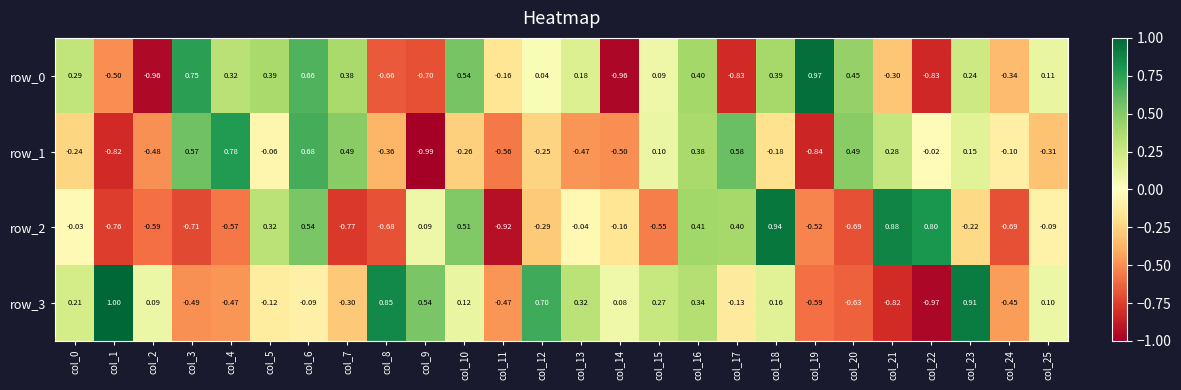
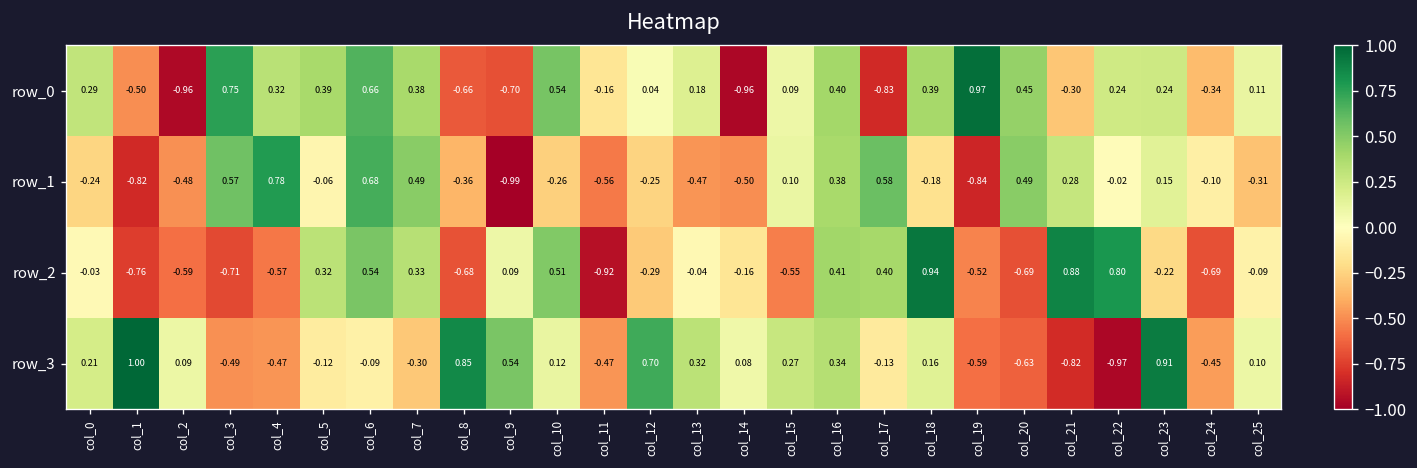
row_0, col_22: -0.83 -> 0.24
row_2, col_7: -0.77 -> 0.33
